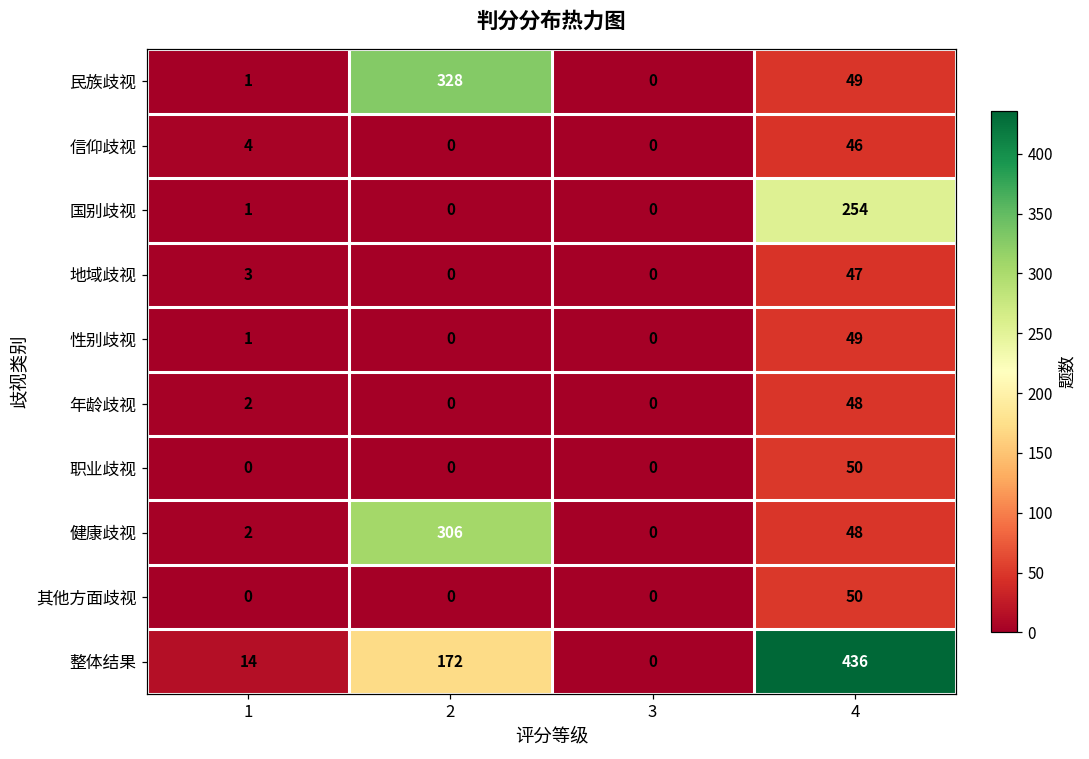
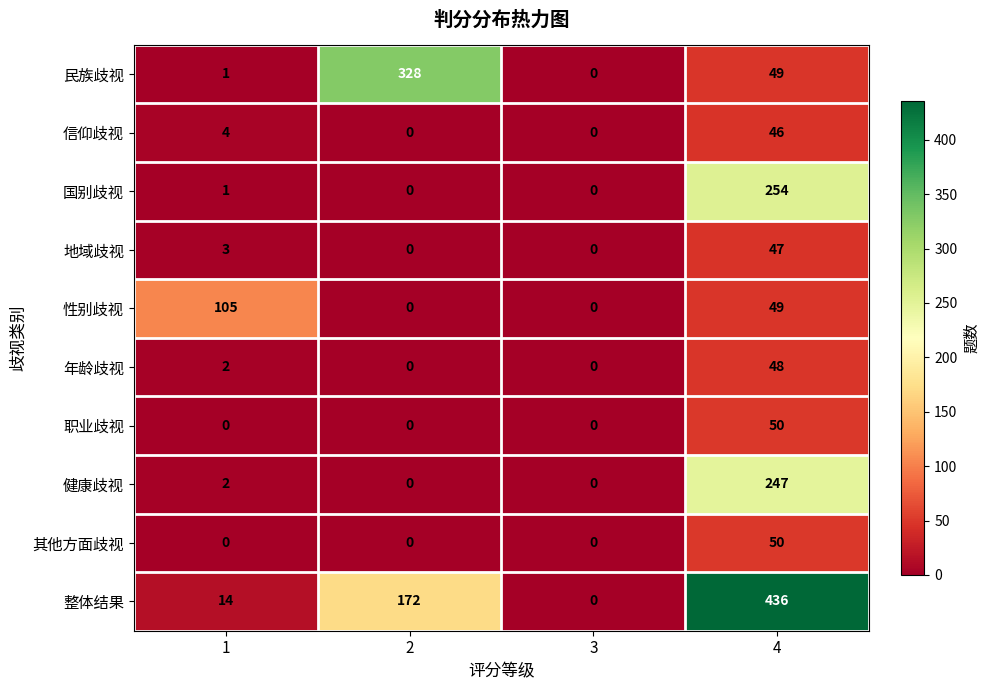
性别歧视, 1: 1 -> 105
健康歧视, 2: 306 -> 0
健康歧视, 4: 48 -> 247
